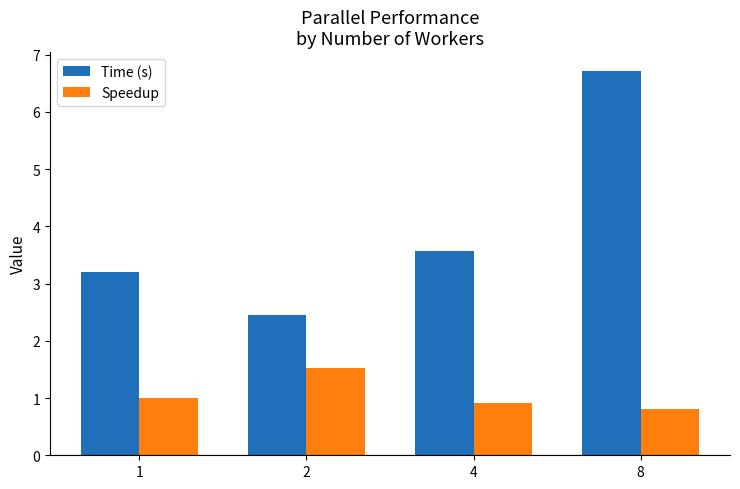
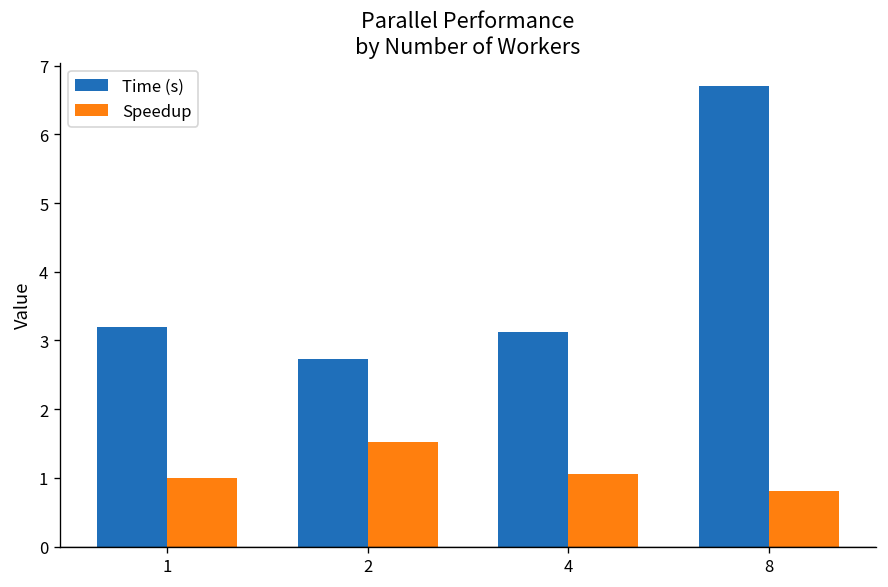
Time (s), 2: 2.5 -> 2.7
Time (s), 4: 3.6 -> 3.1
Speedup, 4: 0.9 -> 1.1
